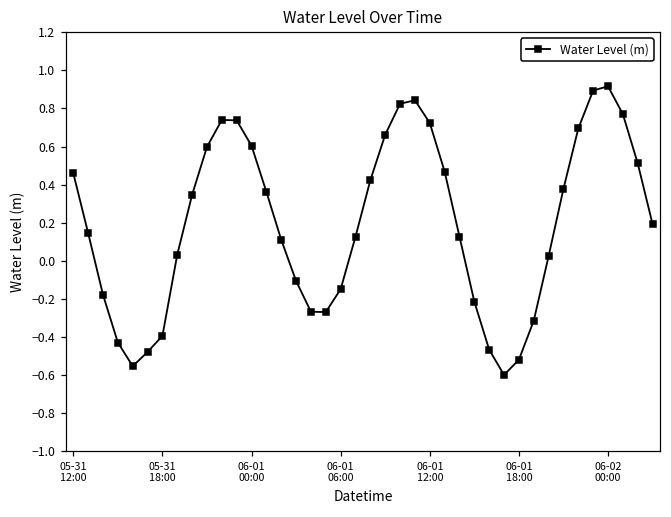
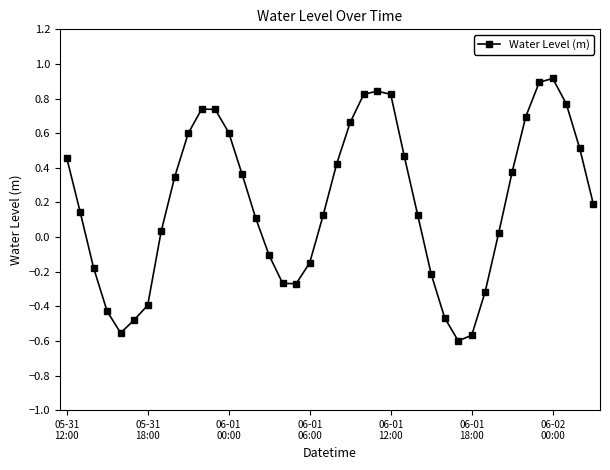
06-01 12:00: 0.72 -> 0.82
06-01 18:00: -0.52 -> -0.57
